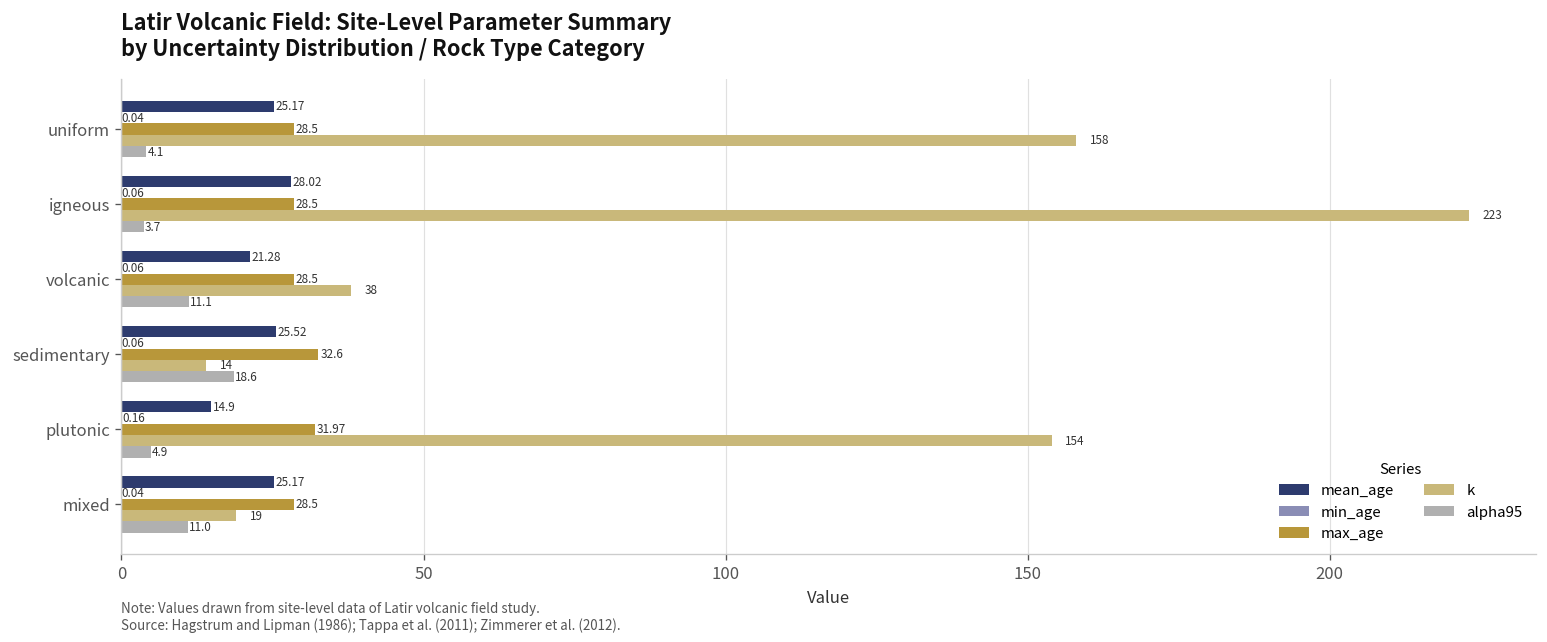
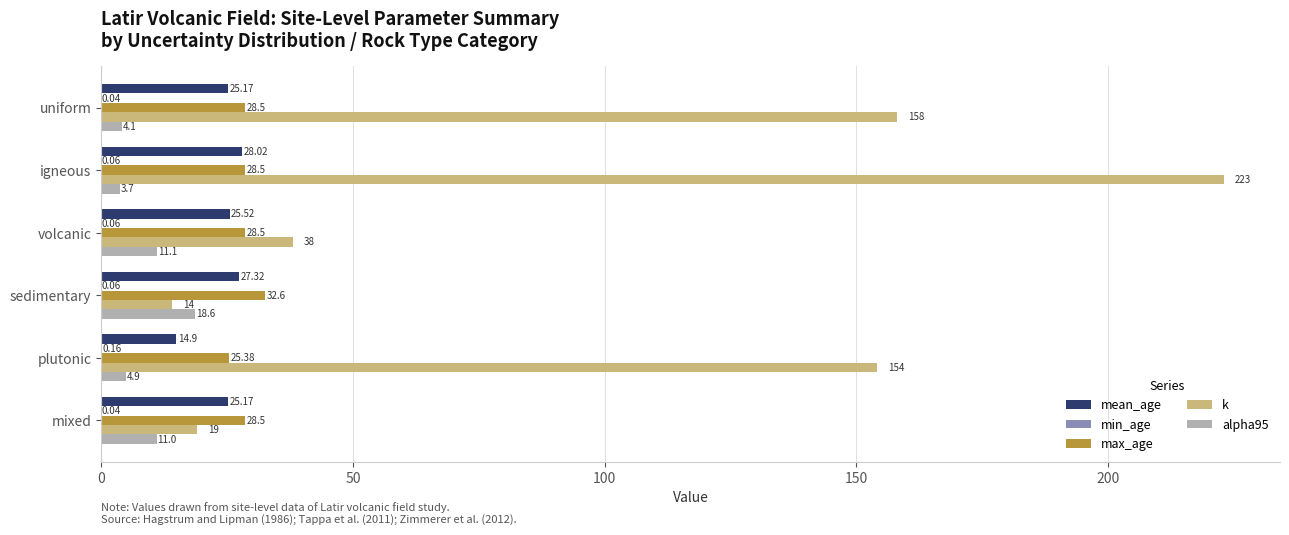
mean_age, volcanic: 21.28 -> 25.52
mean_age, sedimentary: 25.52 -> 27.32
max_age, plutonic: 31.97 -> 25.38
